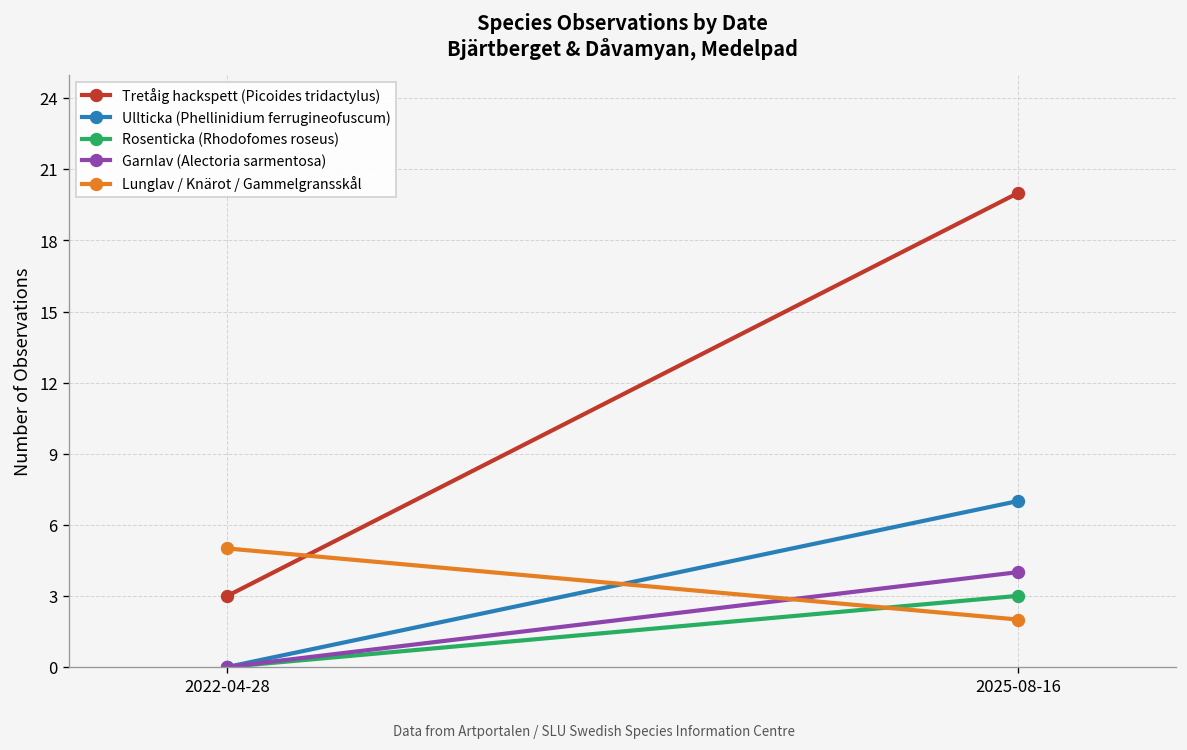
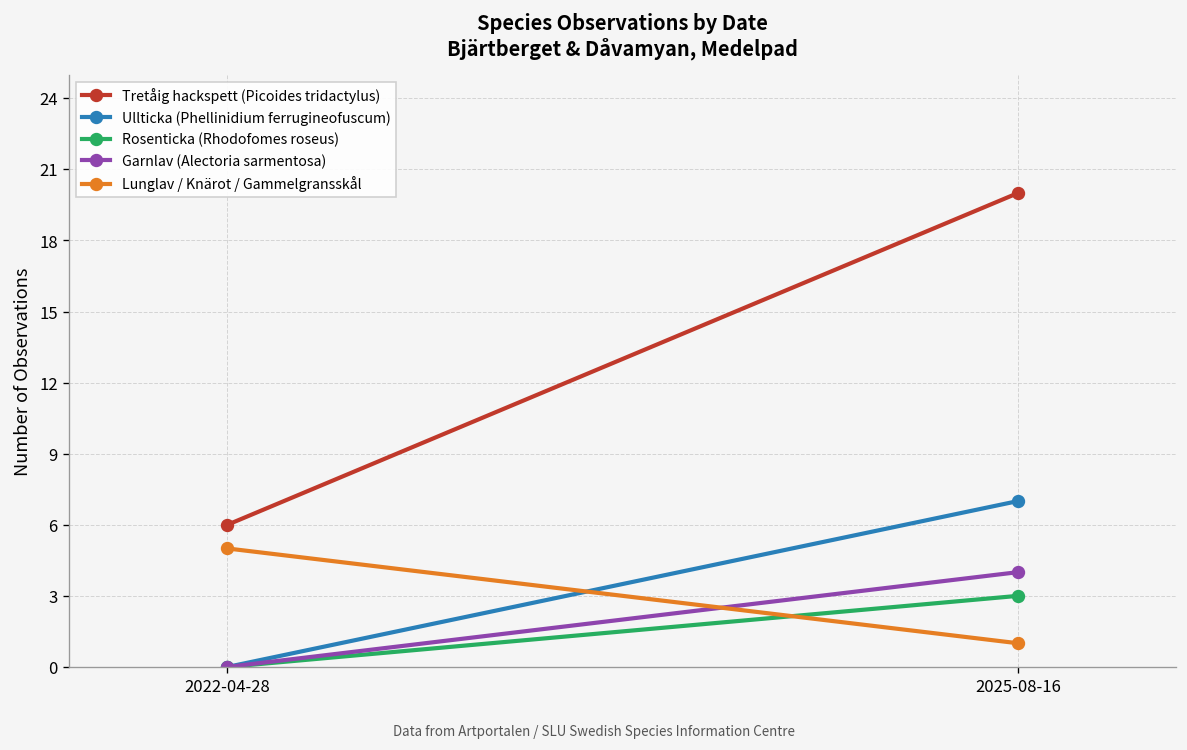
Tretåig hackspett (Picoides tridactylus), 2022-04-28: 3 -> 6
Lunglav / Knärot / Gammelgransskål, 2025-08-16: 2 -> 1
